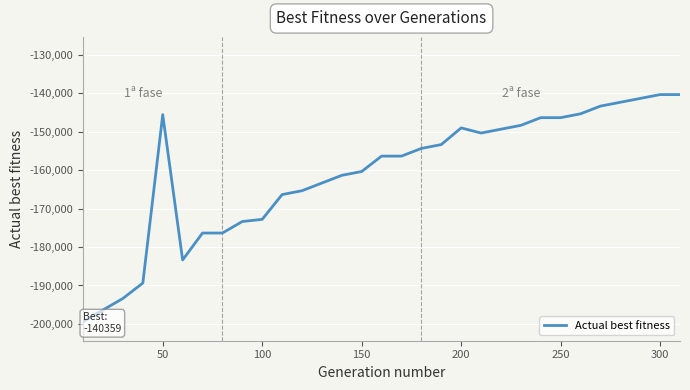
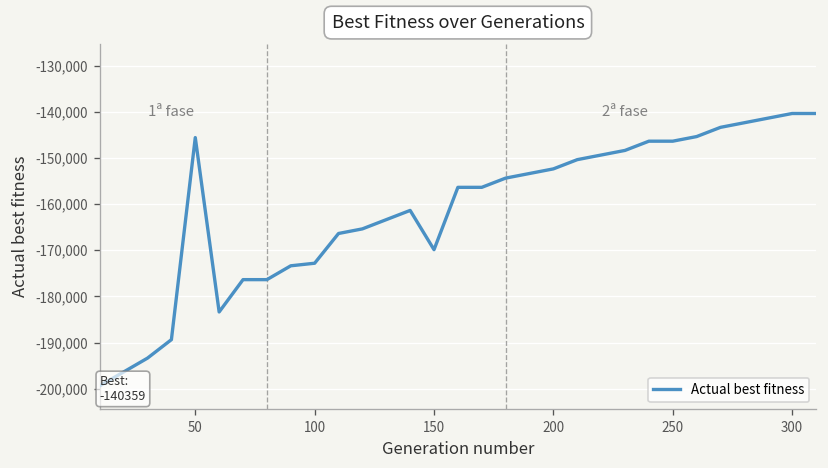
150: -160,000 -> -170,000
200: -149,000 -> -152,000
